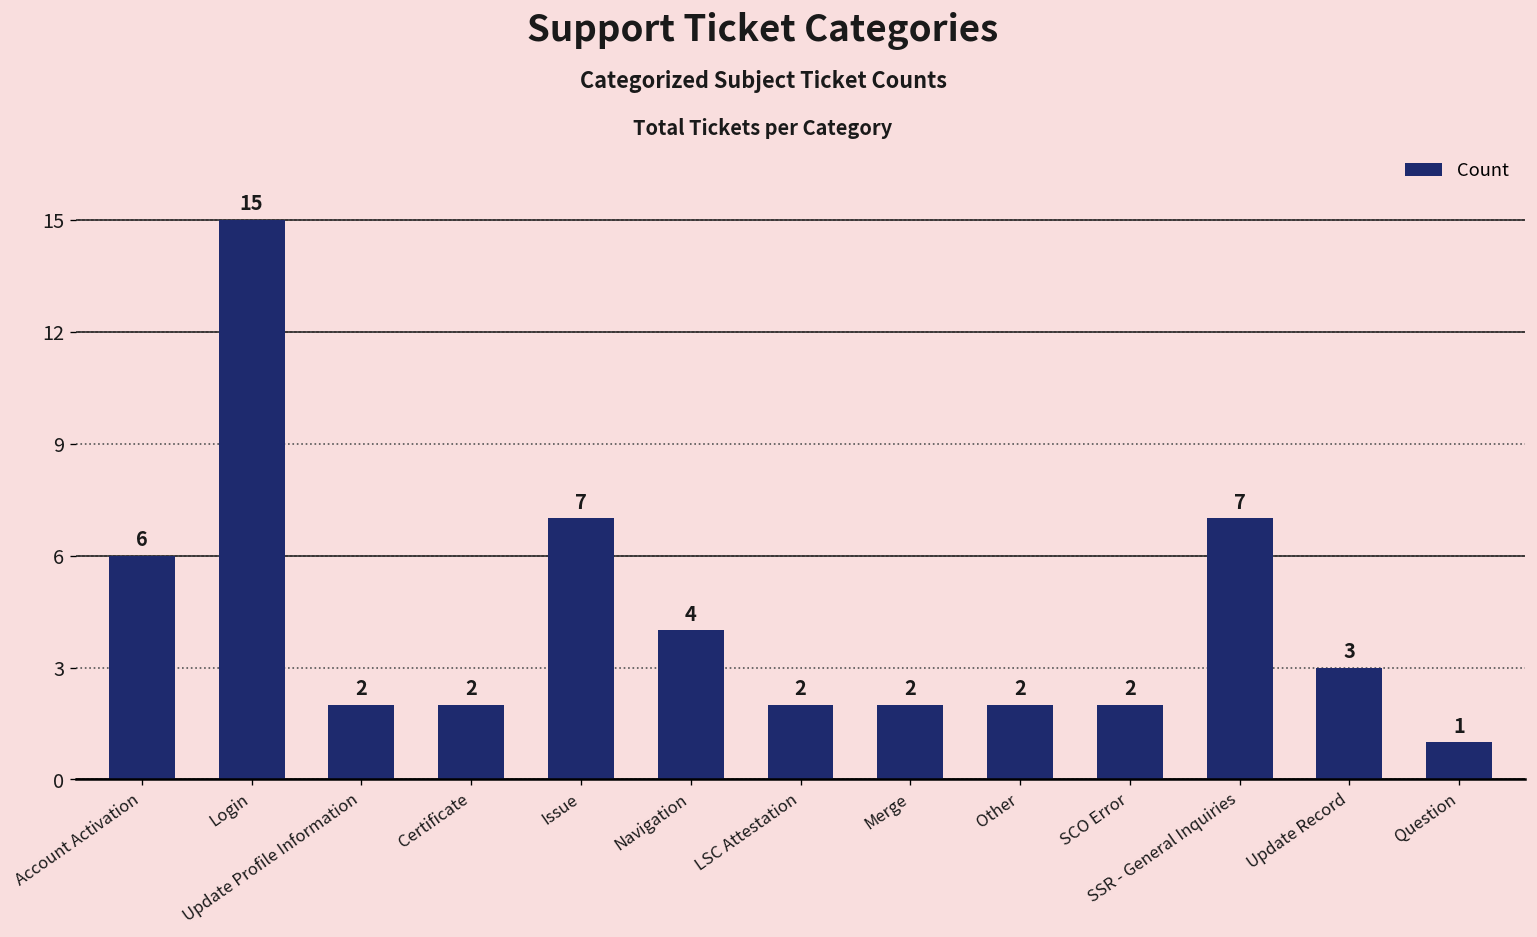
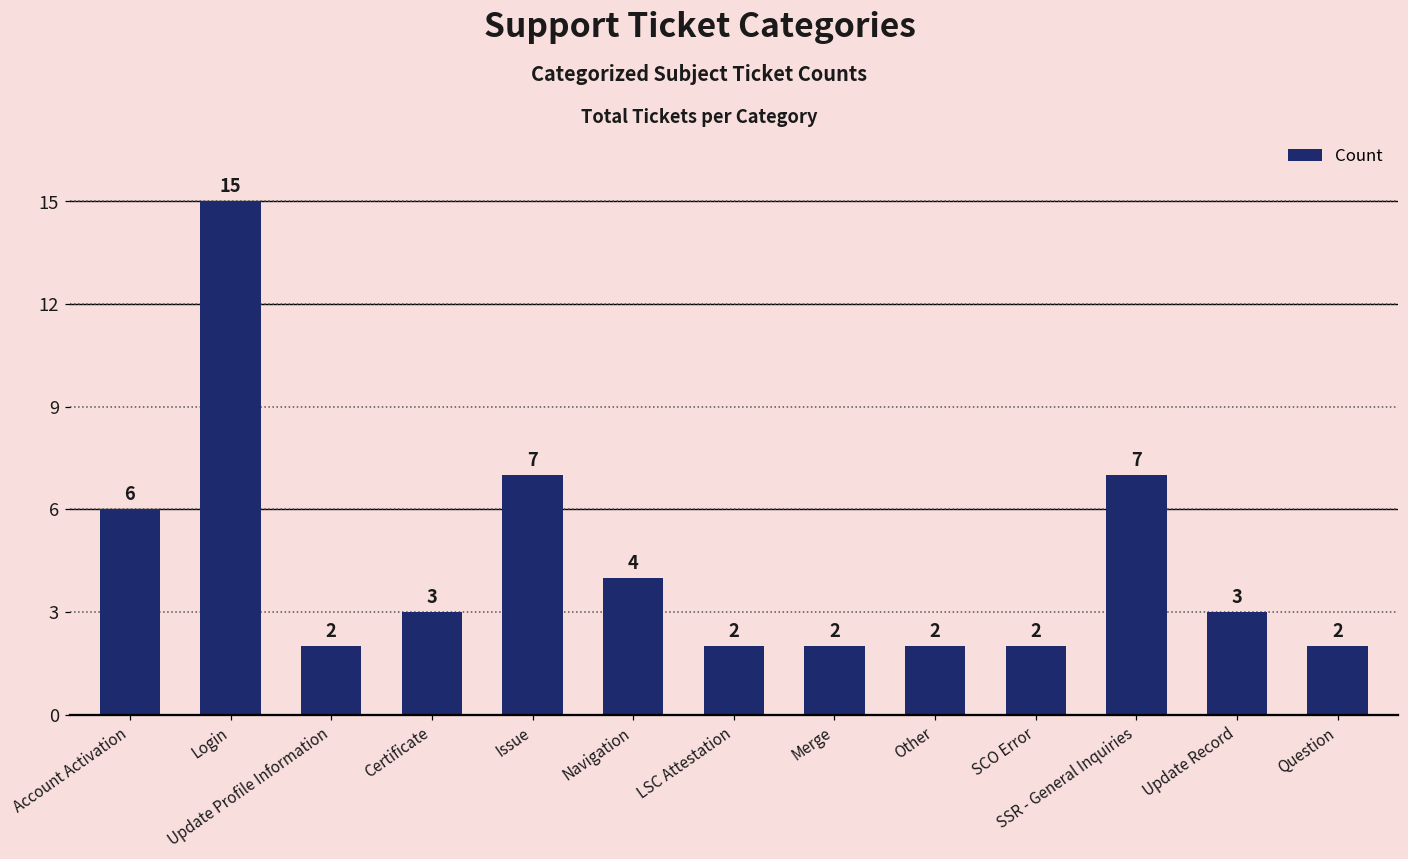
Certificate: 2 -> 3
Question: 1 -> 2
